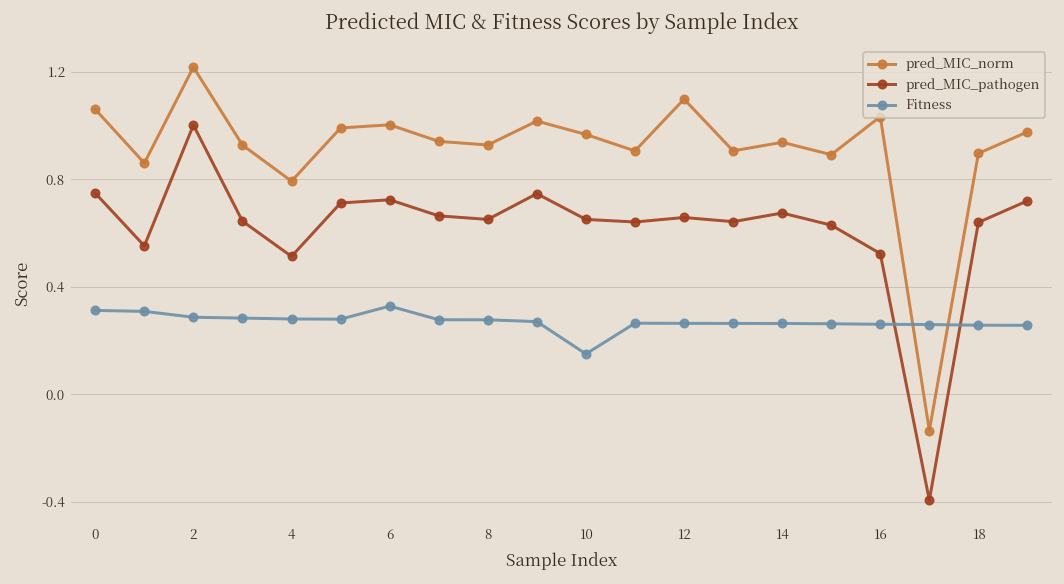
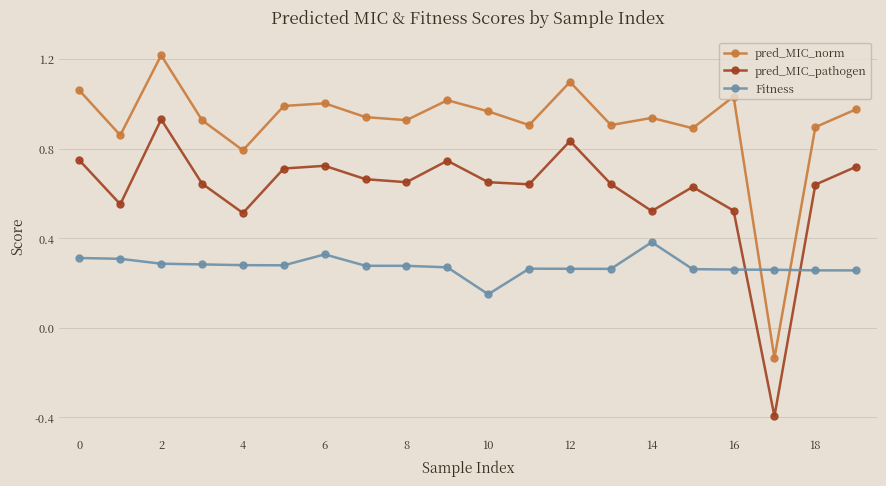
pred_MIC_pathogen, 2: 1.00 -> 0.93
pred_MIC_pathogen, 12: 0.66 -> 0.83
pred_MIC_pathogen, 14: 0.67 -> 0.52
Fitness, 14: 0.26 -> 0.38
